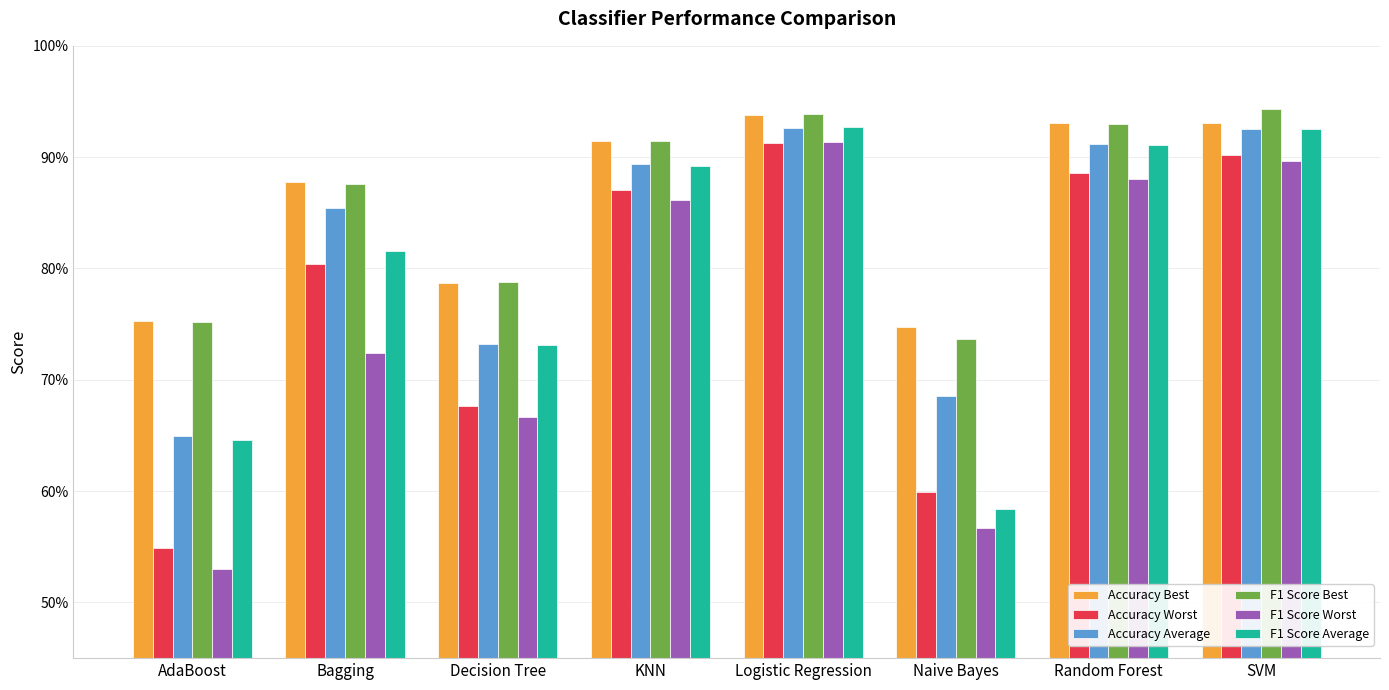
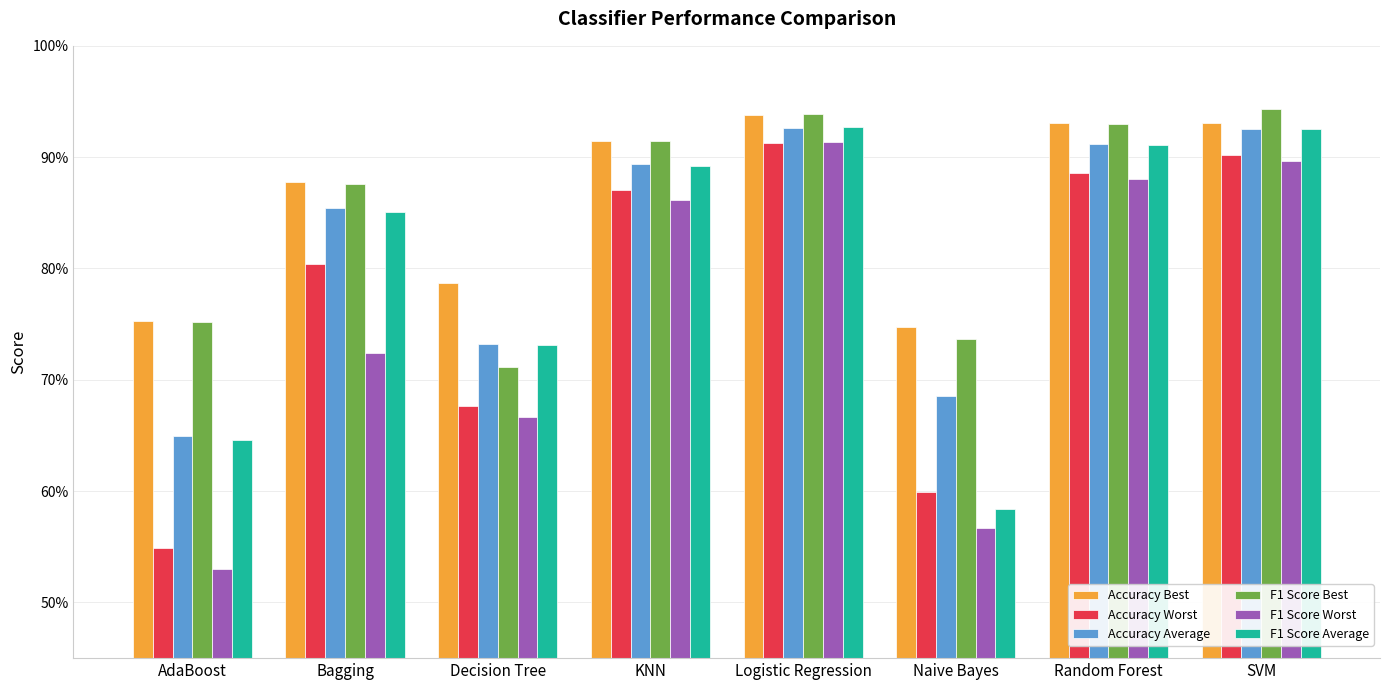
F1 Score Average, Bagging: 81.5% -> 85.1%
F1 Score Best, Decision Tree: 78.8% -> 71.1%
